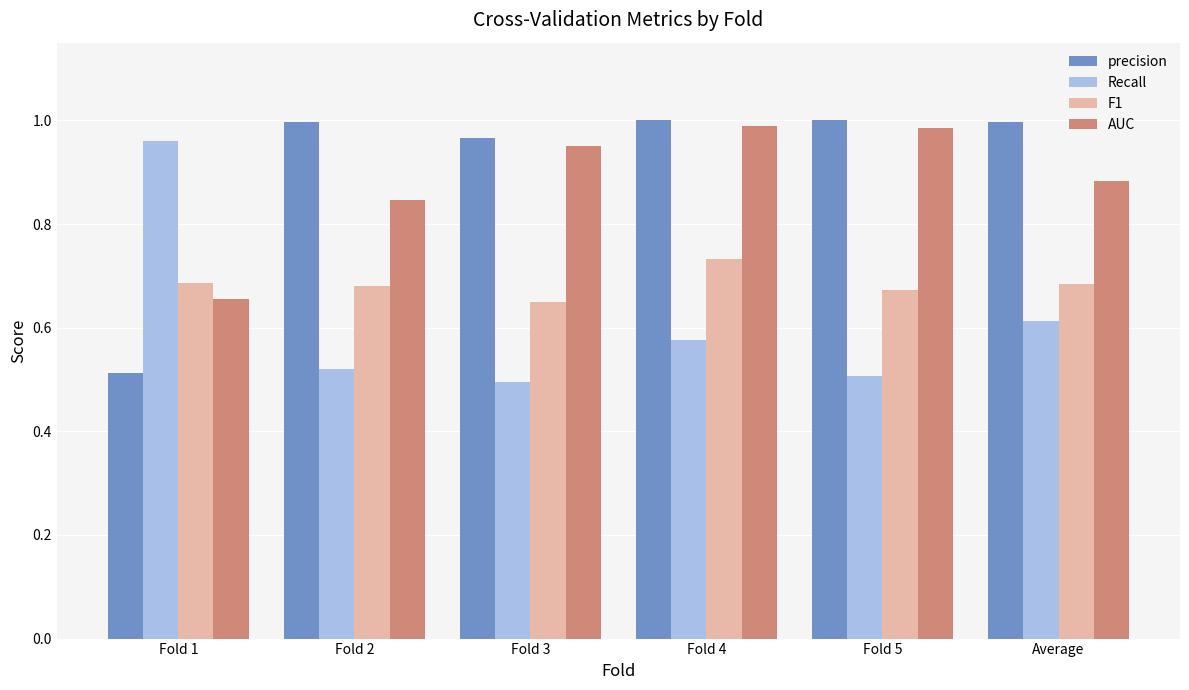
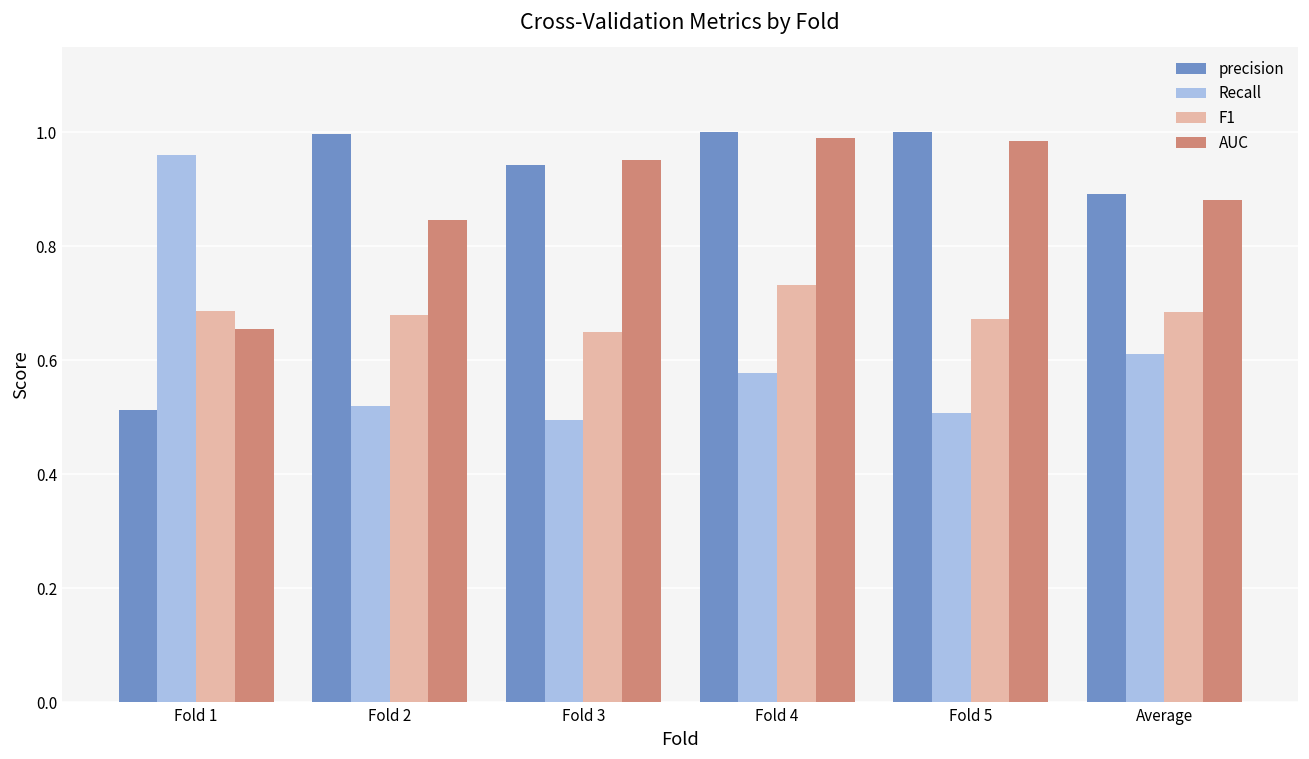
precision, Fold 3: 0.97 -> 0.94
precision, Average: 1.00 -> 0.89
